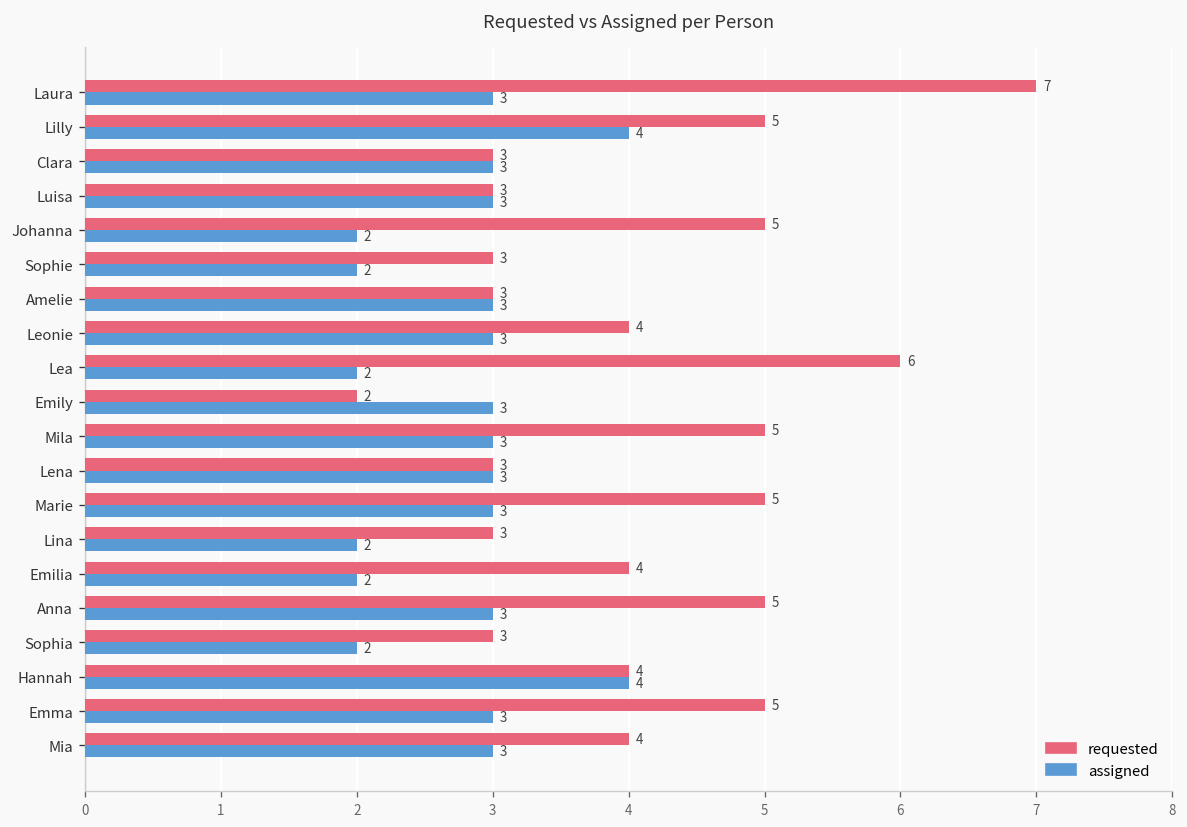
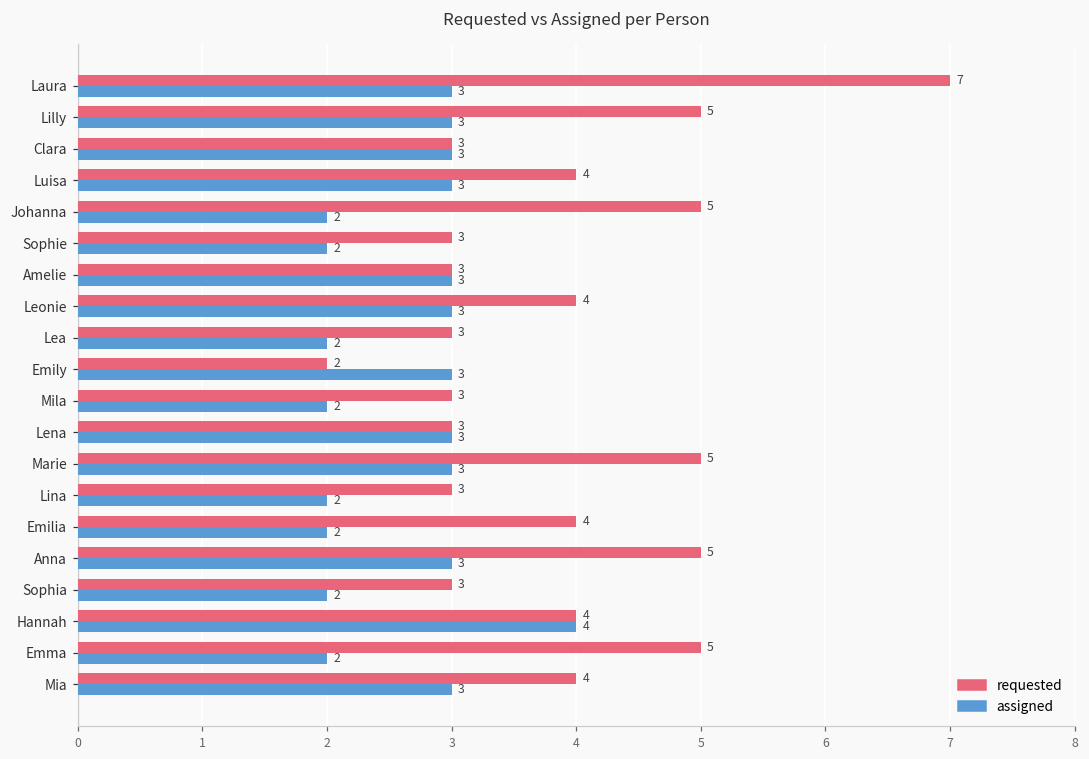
assigned, Lilly: 4 -> 3
requested, Luisa: 3 -> 4
requested, Lea: 6 -> 3
requested, Mila: 5 -> 3
assigned, Mila: 3 -> 2
assigned, Emma: 3 -> 2
